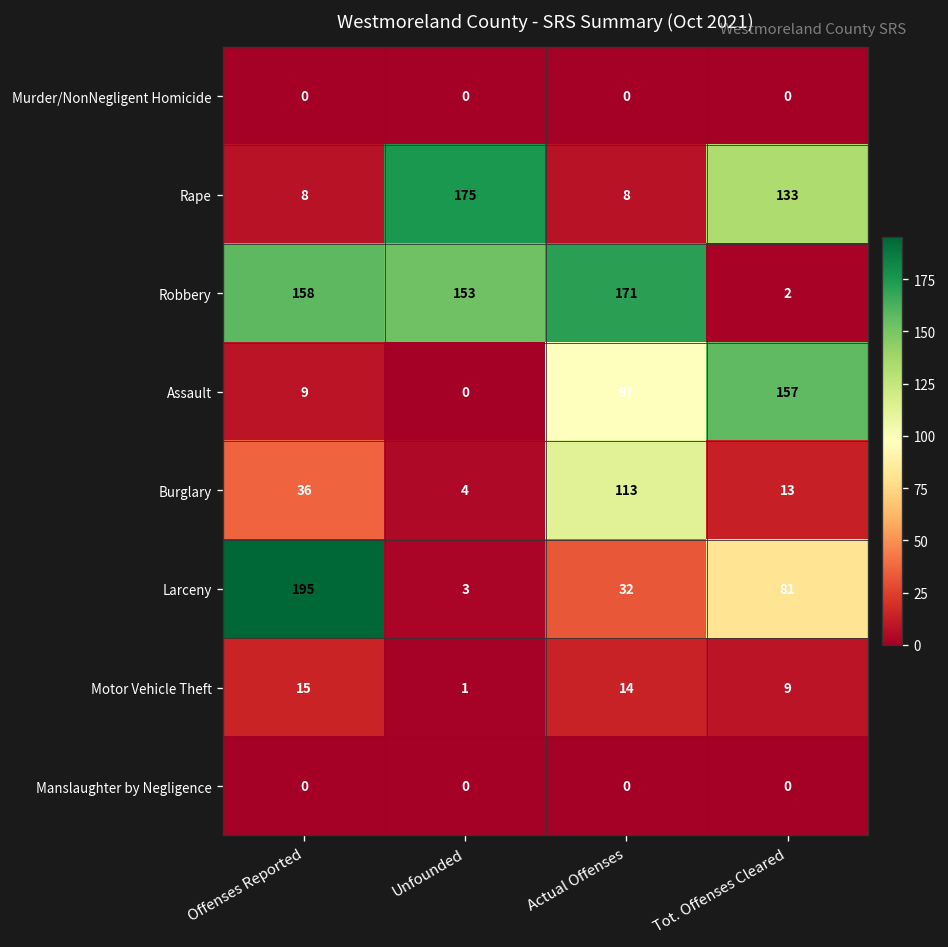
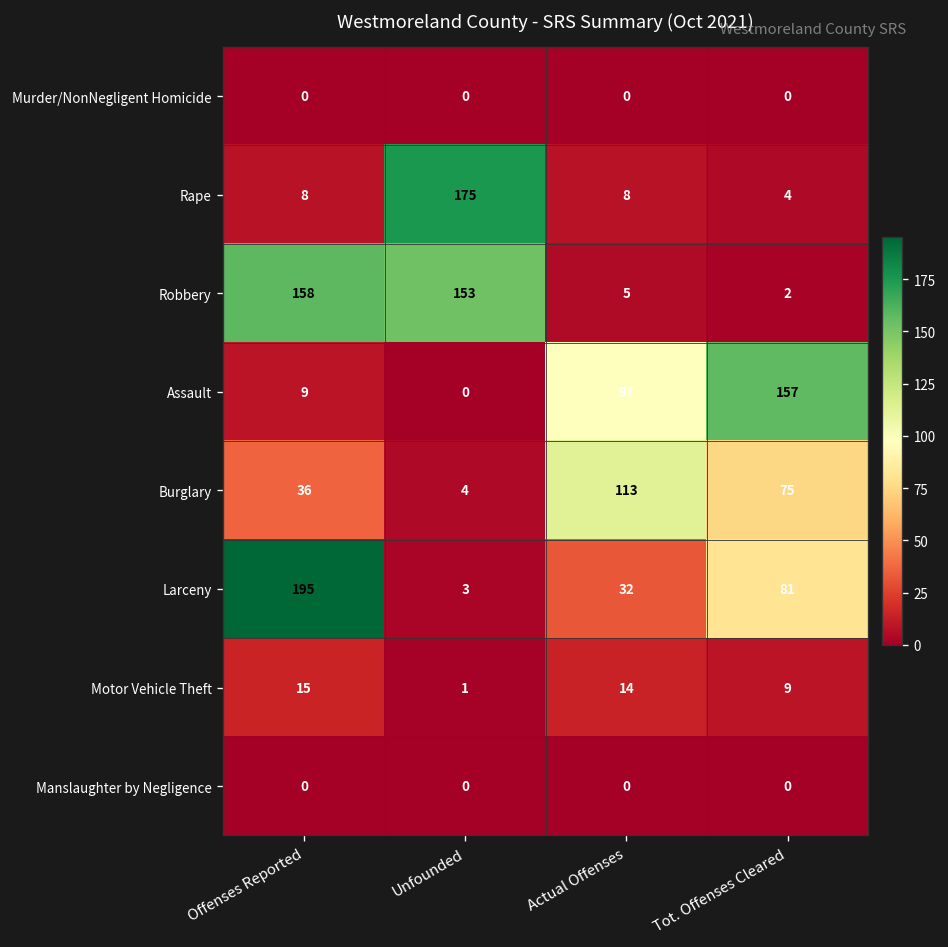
Rape, Tot. Offenses Cleared: 133 -> 4
Robbery, Actual Offenses: 171 -> 5
Burglary, Tot. Offenses Cleared: 13 -> 75
